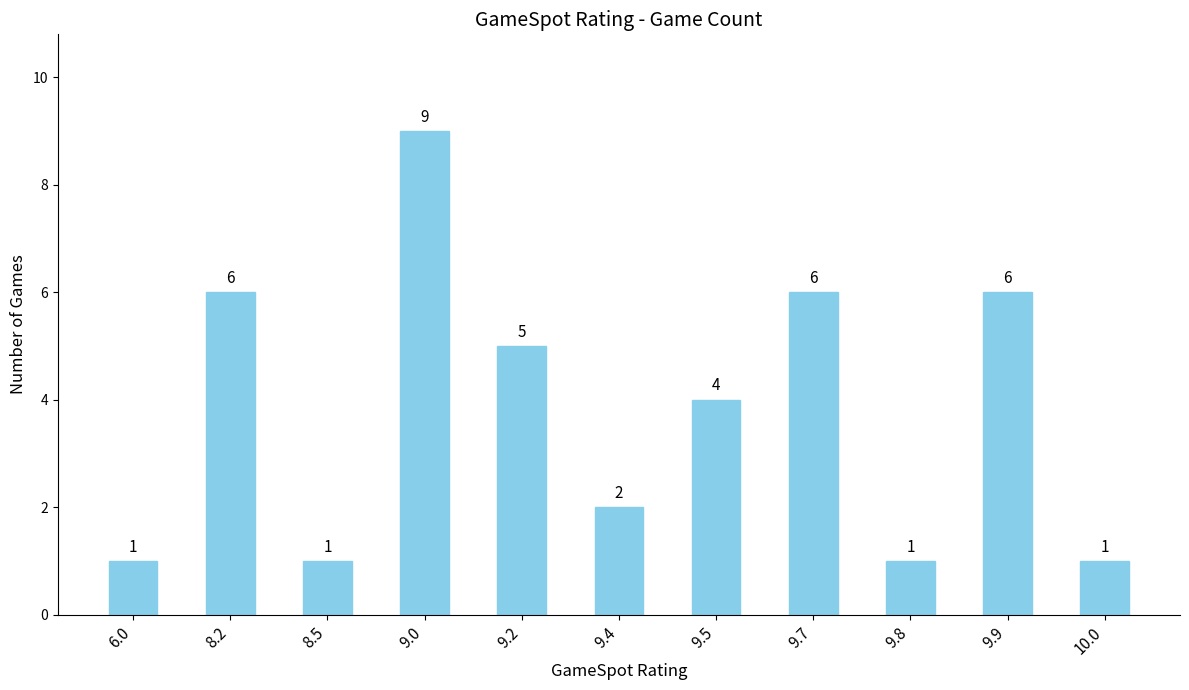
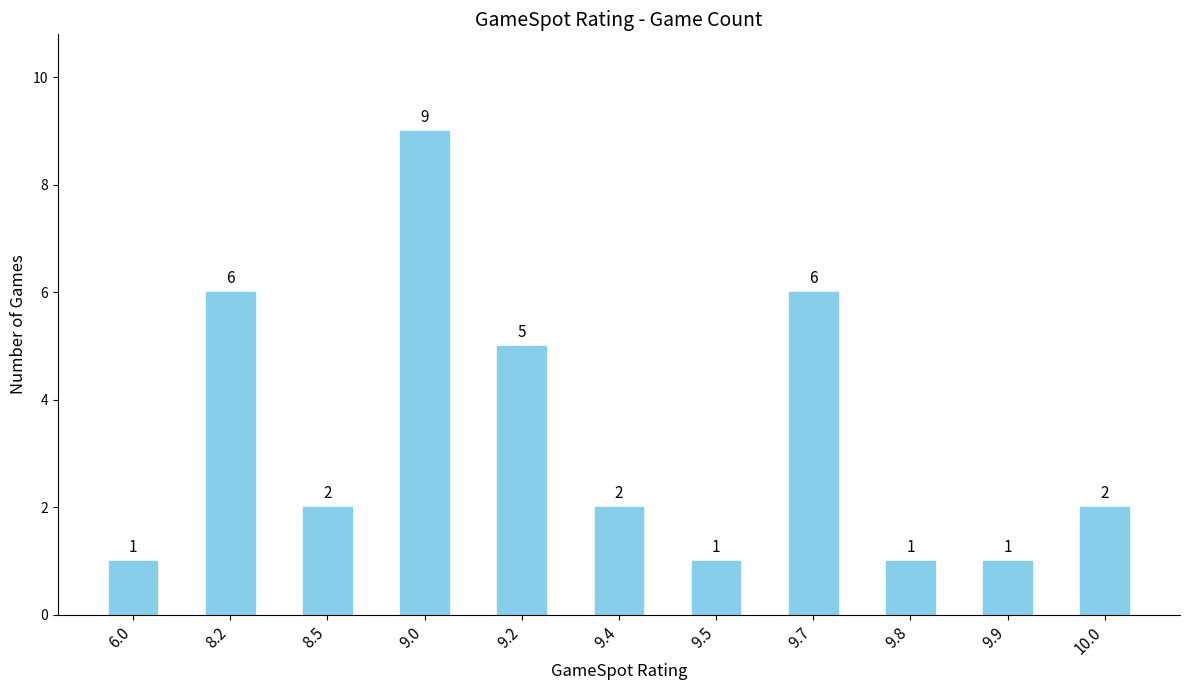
8.5: 1 -> 2
9.5: 4 -> 1
9.9: 6 -> 1
10.0: 1 -> 2
